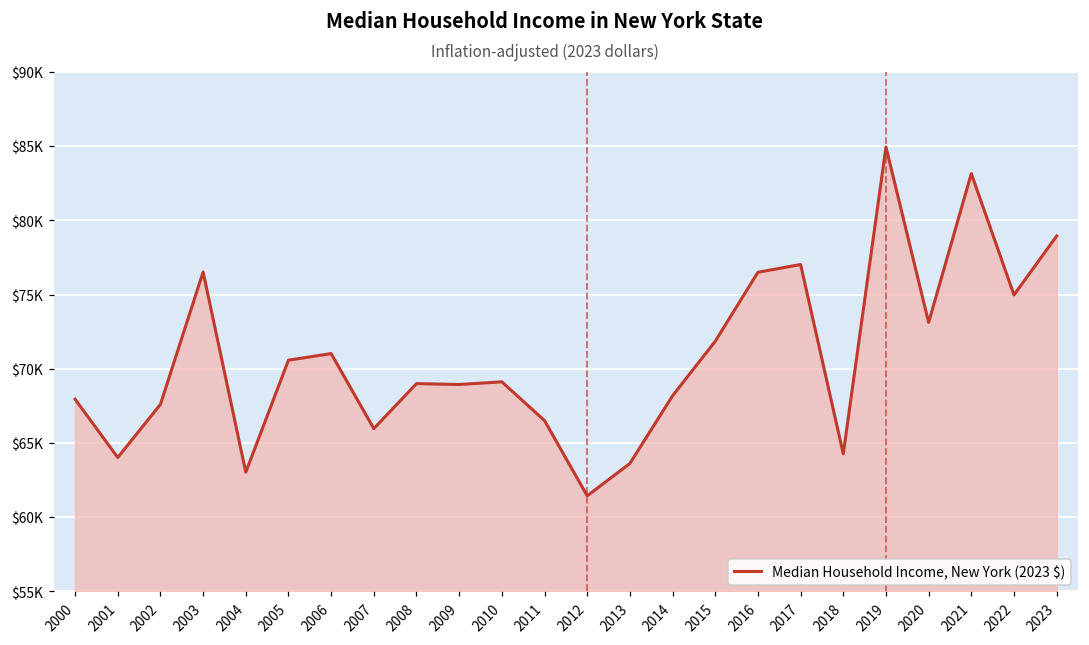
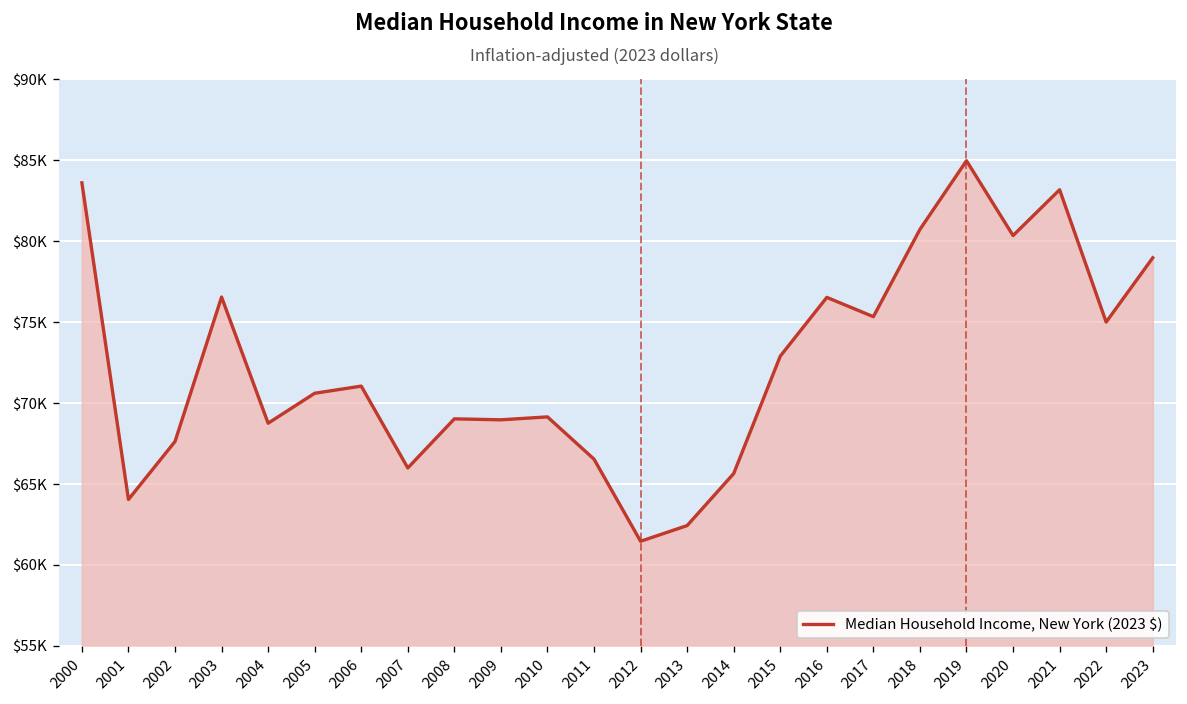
2000: $68000 -> $83600
2004: $63000 -> $68700
2013: $63600 -> $62400
2014: $68200 -> $65600
2015: $71900 -> $72900
2017: $77000 -> $75300
2018: $64300 -> $80700
2020: $73100 -> $80300
